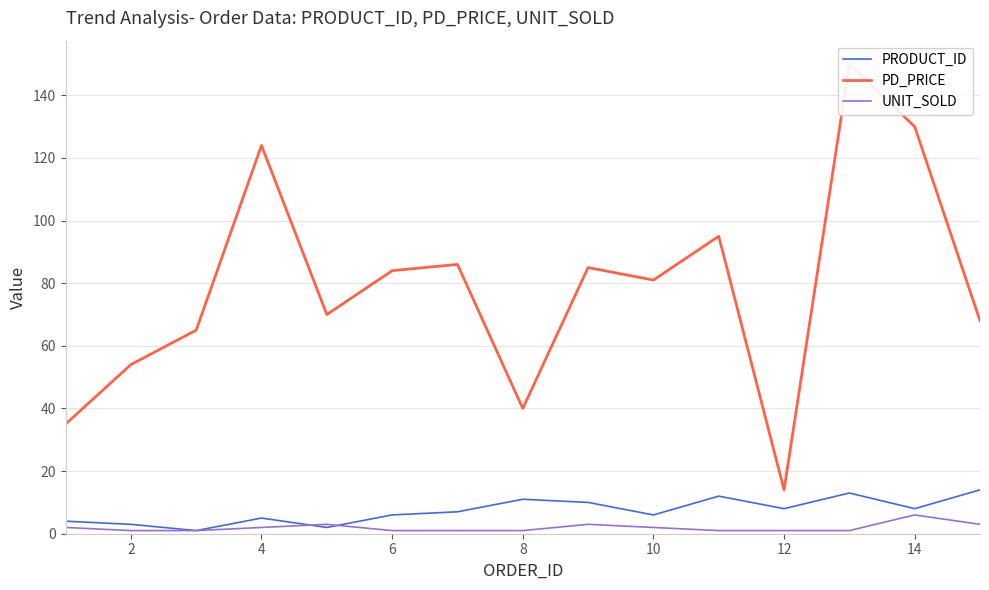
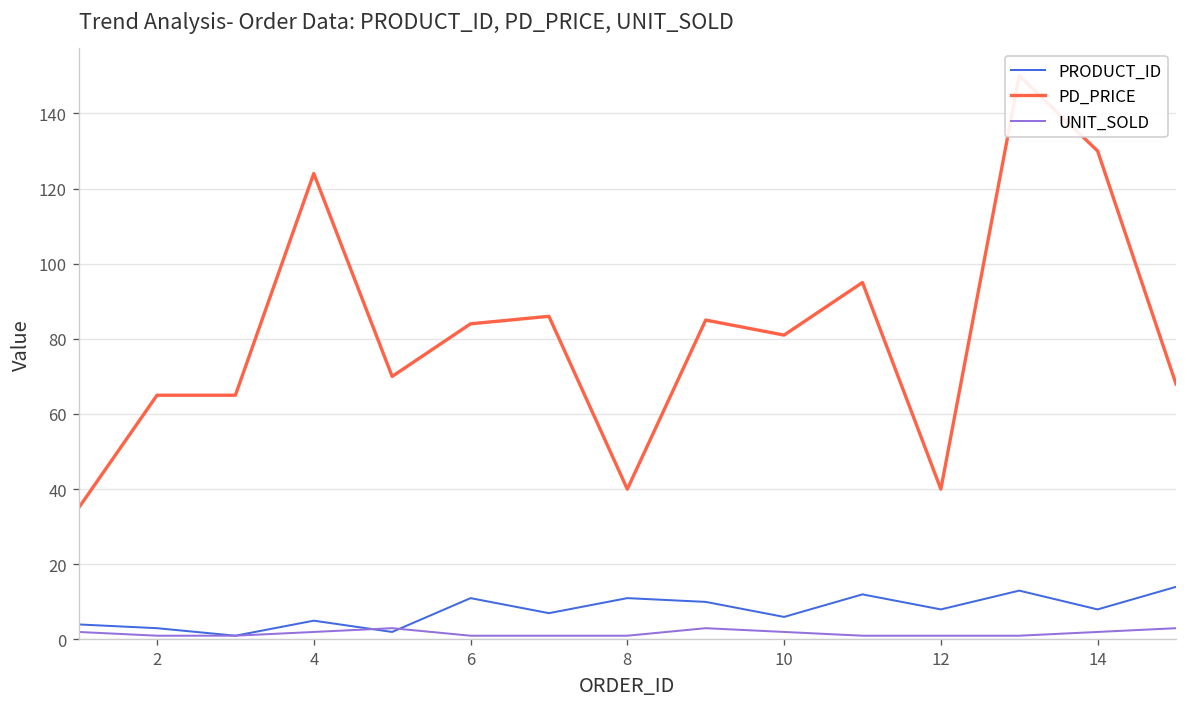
PD_PRICE, 2: 54 -> 65
PRODUCT_ID, 6: 6 -> 11
PD_PRICE, 12: 14 -> 40
UNIT_SOLD, 14: 6 -> 2
